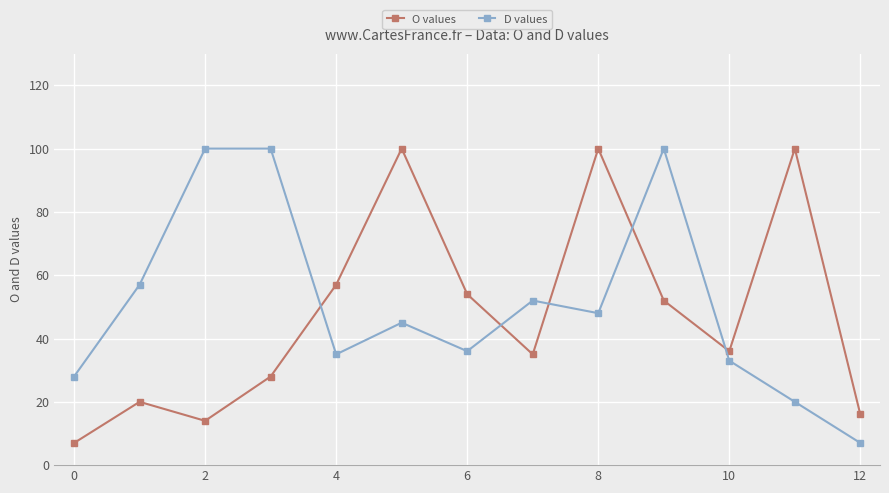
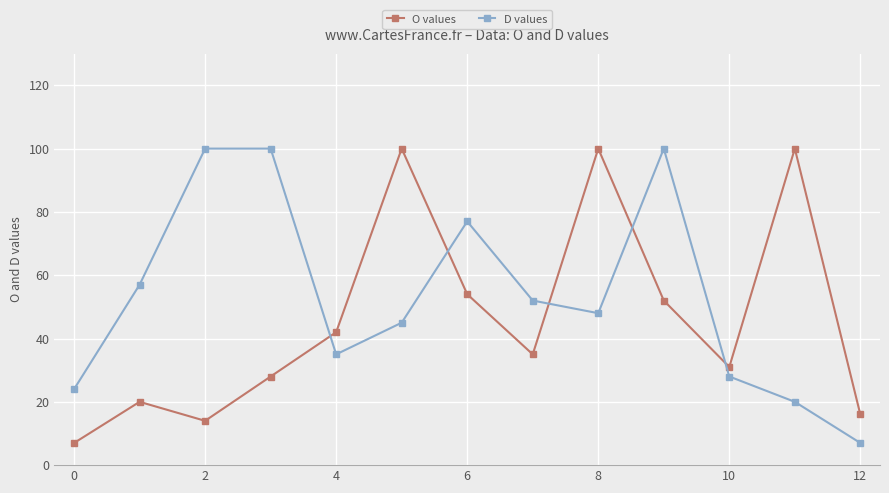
D values, 0: 28 -> 24
O values, 4: 57 -> 42
D values, 6: 36 -> 77
O values, 10: 36 -> 31
D values, 10: 33 -> 28
